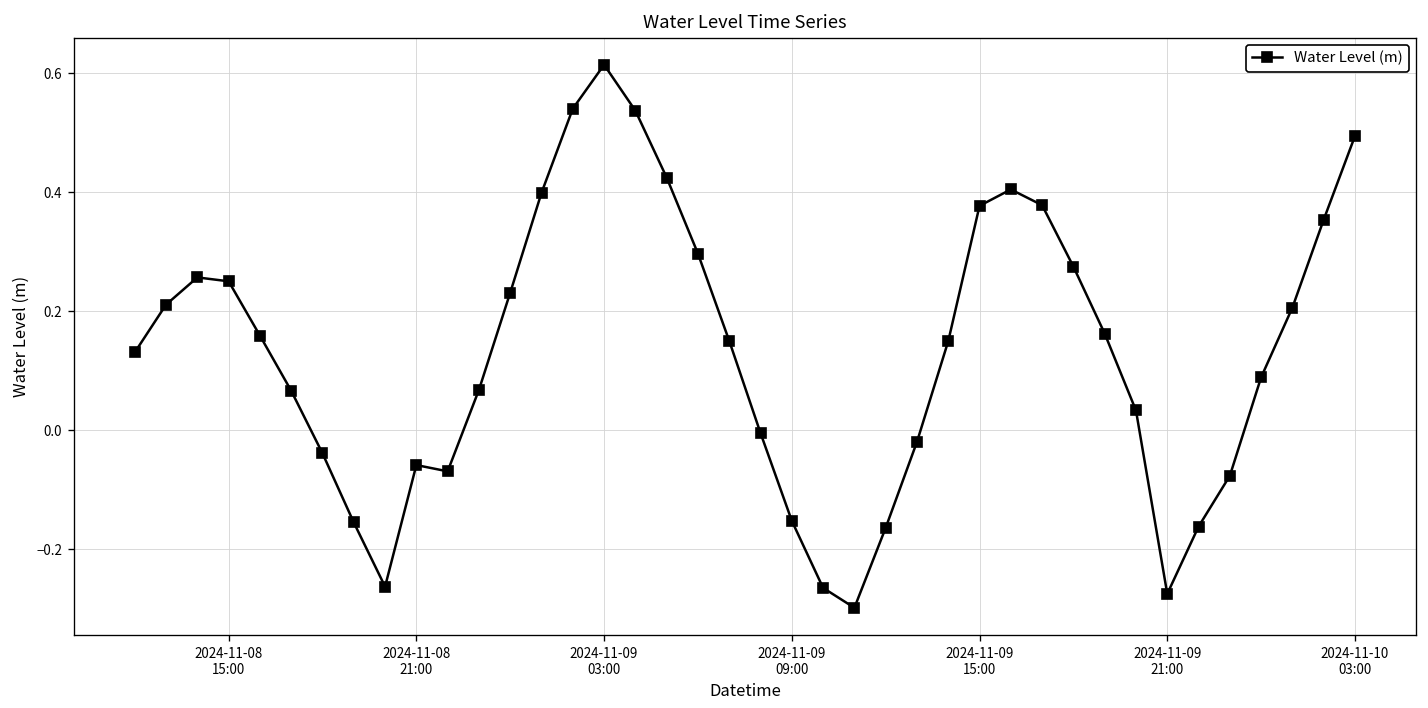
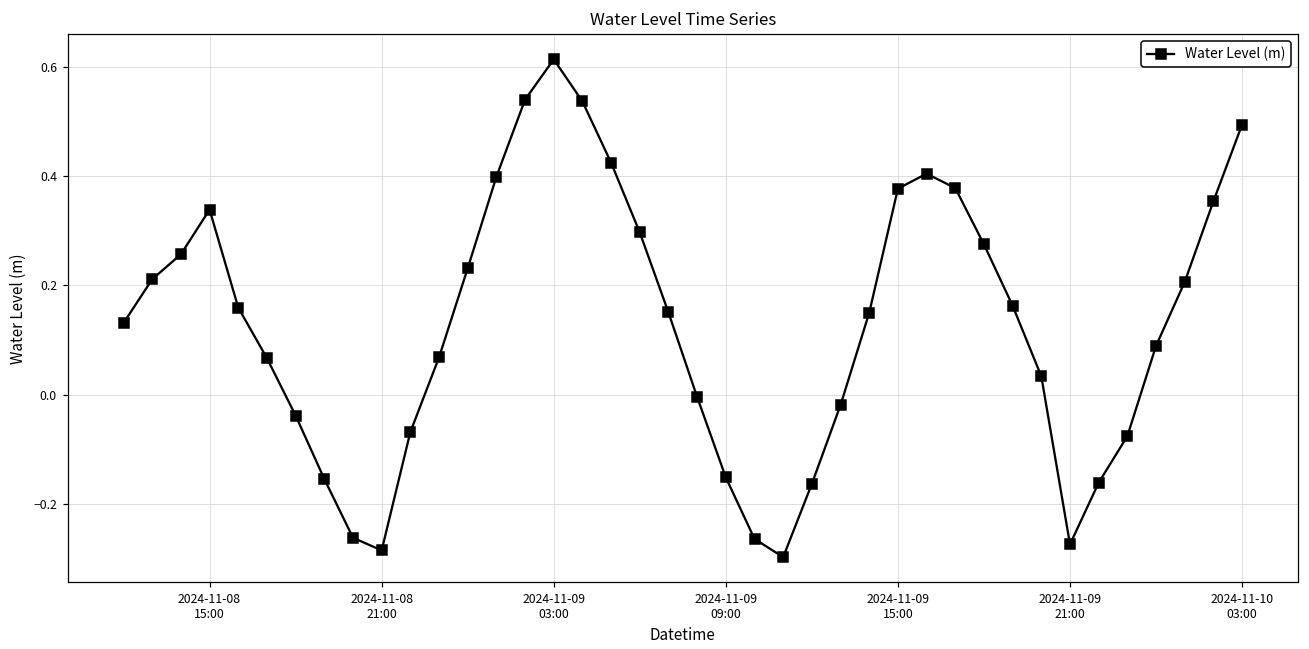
2024-11-08 15:00: 0.25 -> 0.34
2024-11-08 21:00: -0.06 -> -0.29
